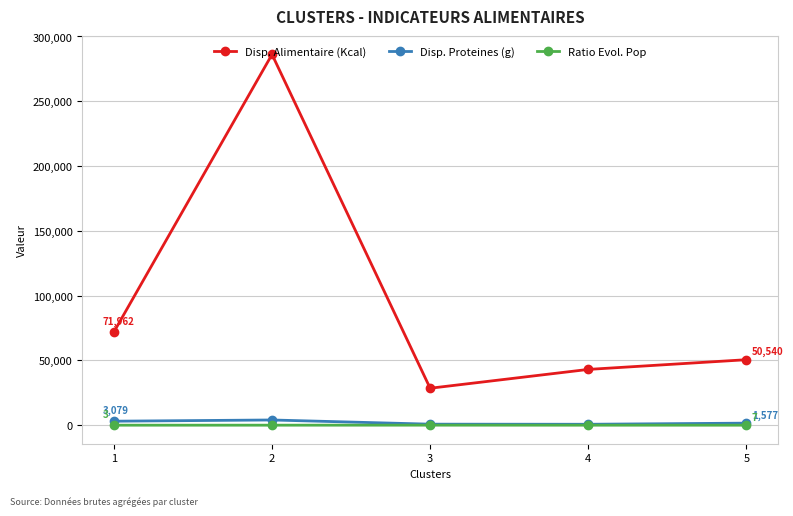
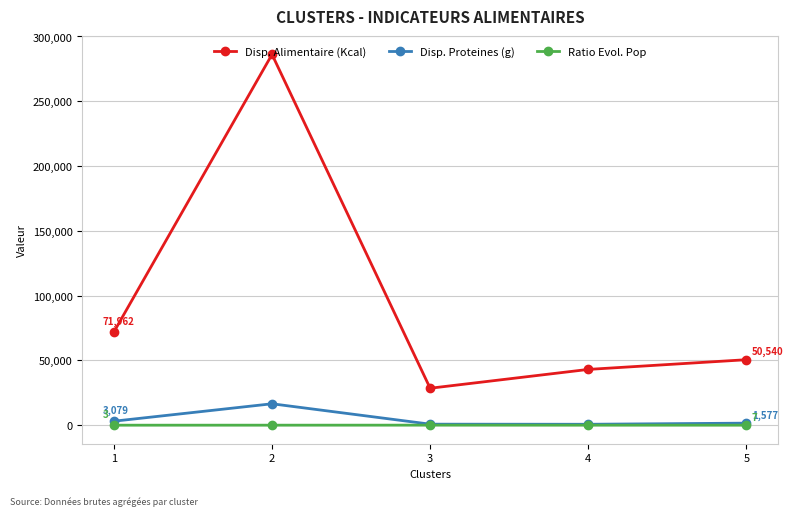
Disp. Proteines (g), 2: 4,000 -> 17,000
